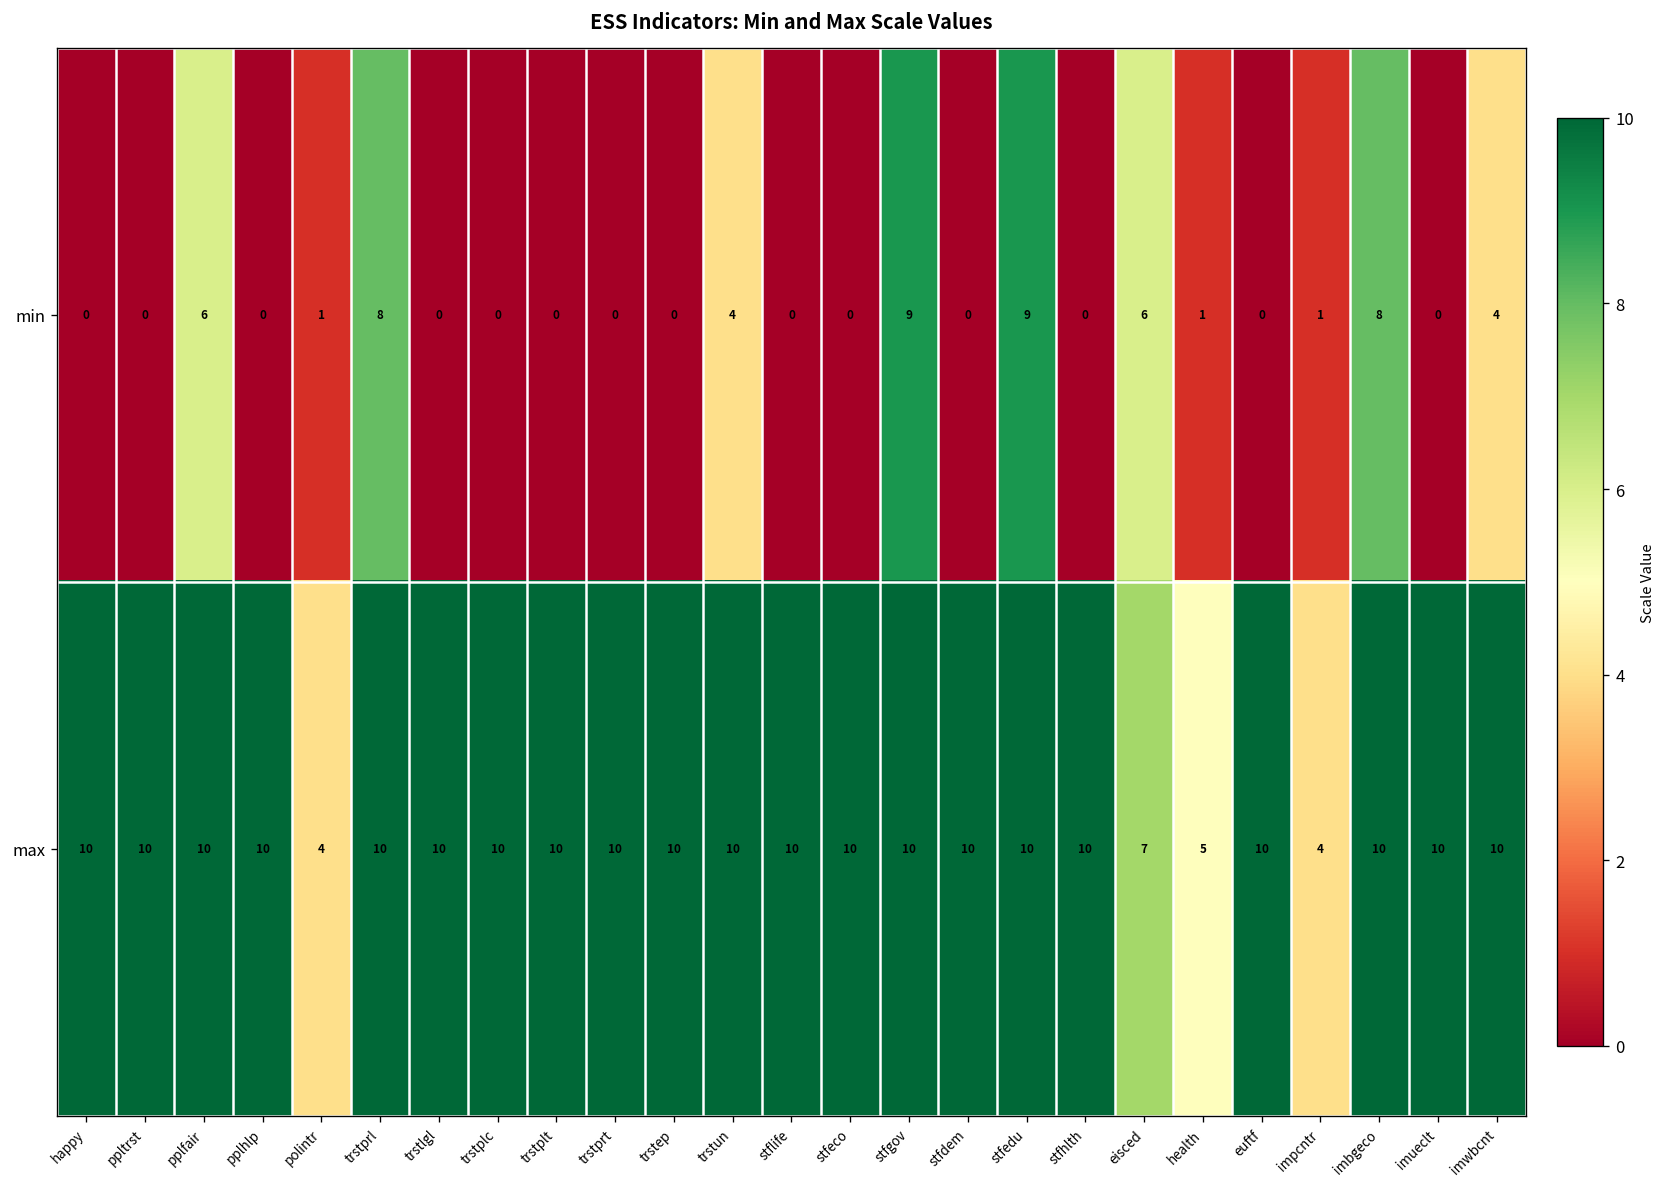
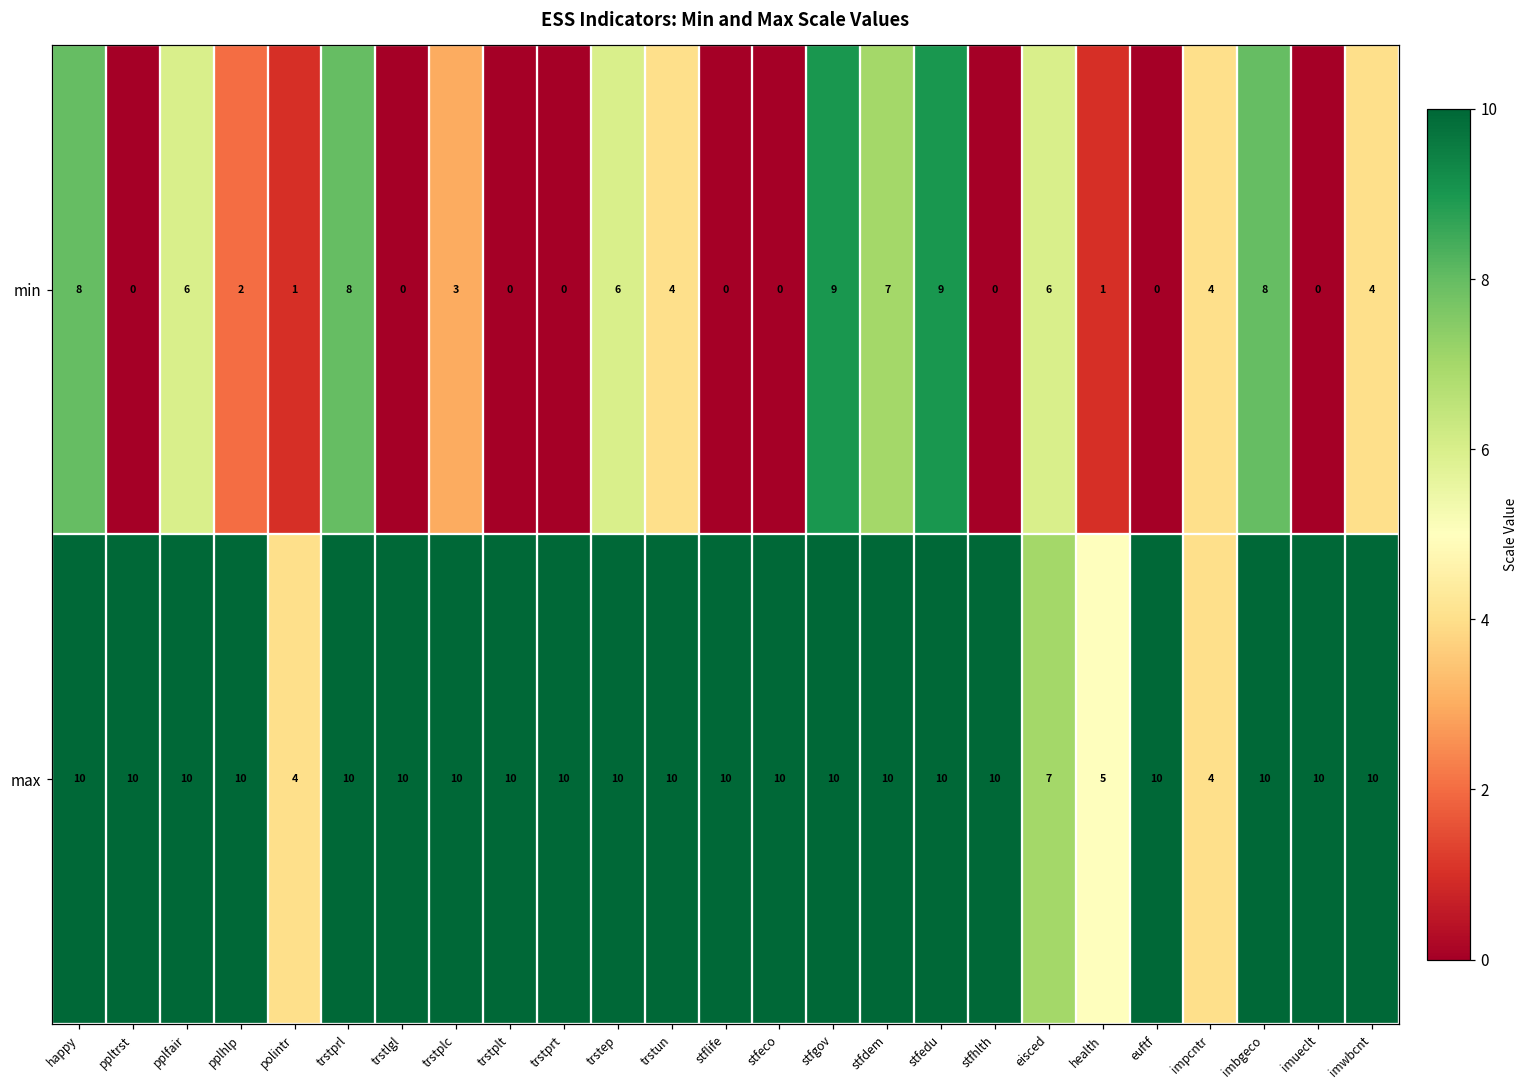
min, happy: 0 -> 8
min, pplhlp: 0 -> 2
min, trstplc: 0 -> 3
min, trstep: 0 -> 6
min, stfdem: 0 -> 7
min, impcntr: 1 -> 4
